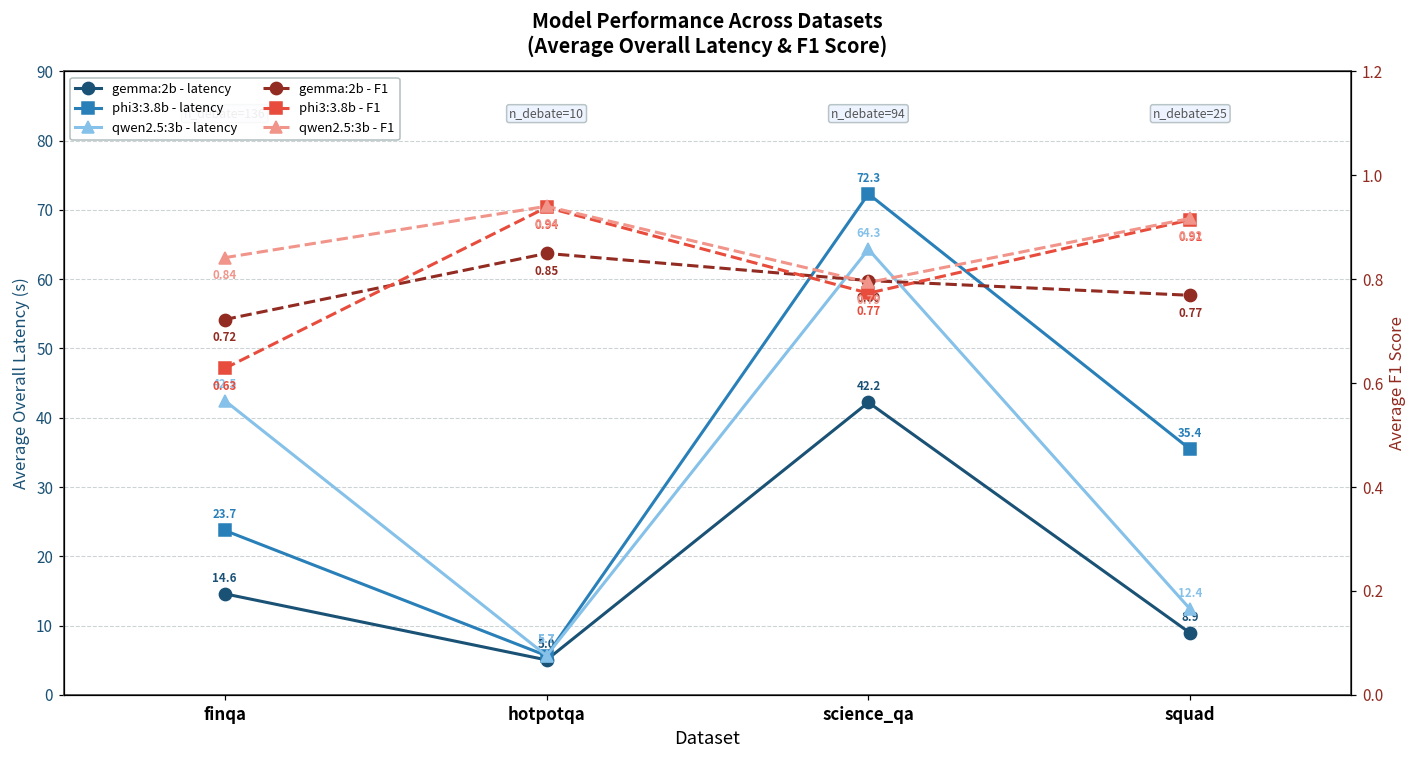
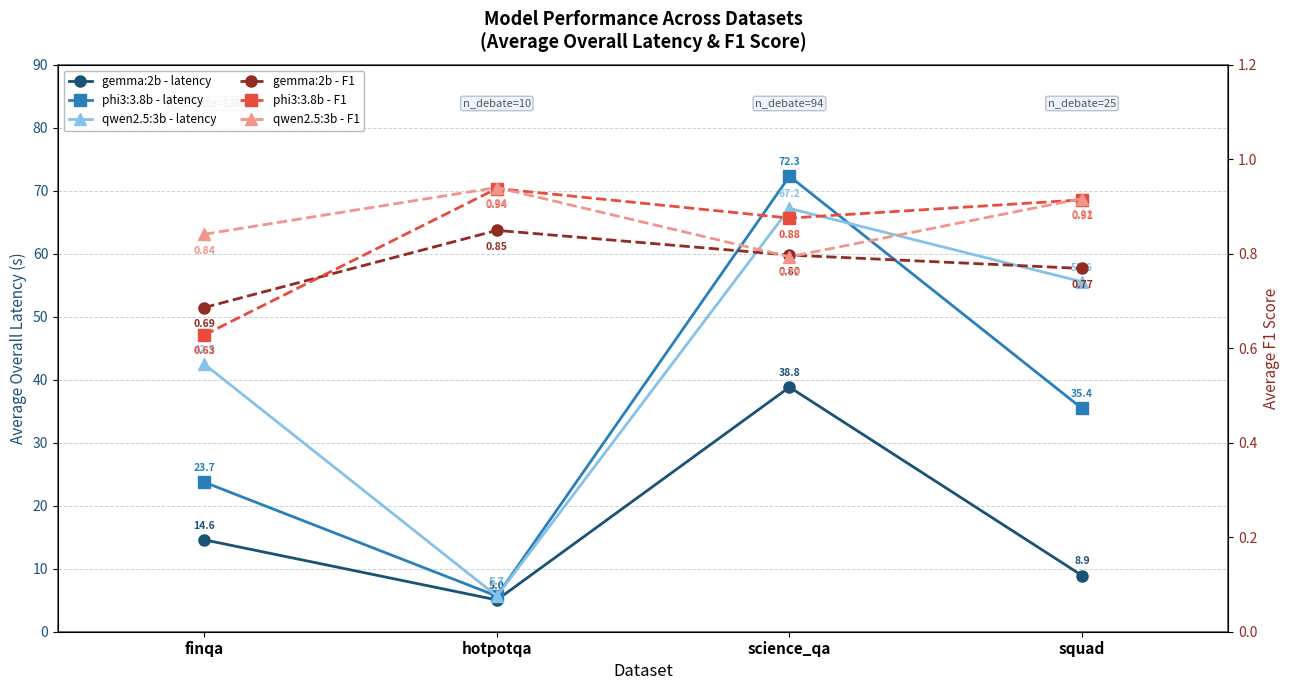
gemma:2b - latency, science_qa: 42.2 -> 38.8
qwen2.5:3b - latency, science_qa: 64.3 -> 67.2
qwen2.5:3b - latency, squad: 12.4 -> 55.6
gemma:2b - F1, finqa: 0.72 -> 0.69
phi3:3.8b - F1, science_qa: 0.77 -> 0.88
